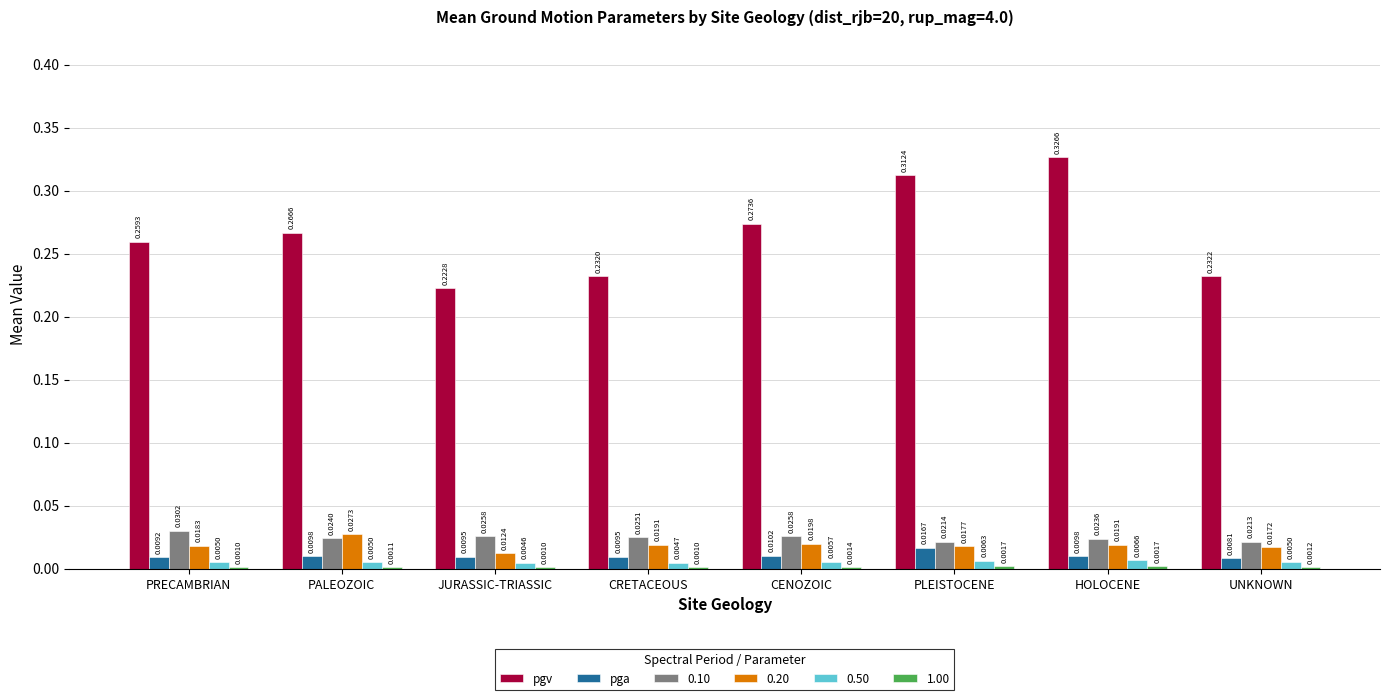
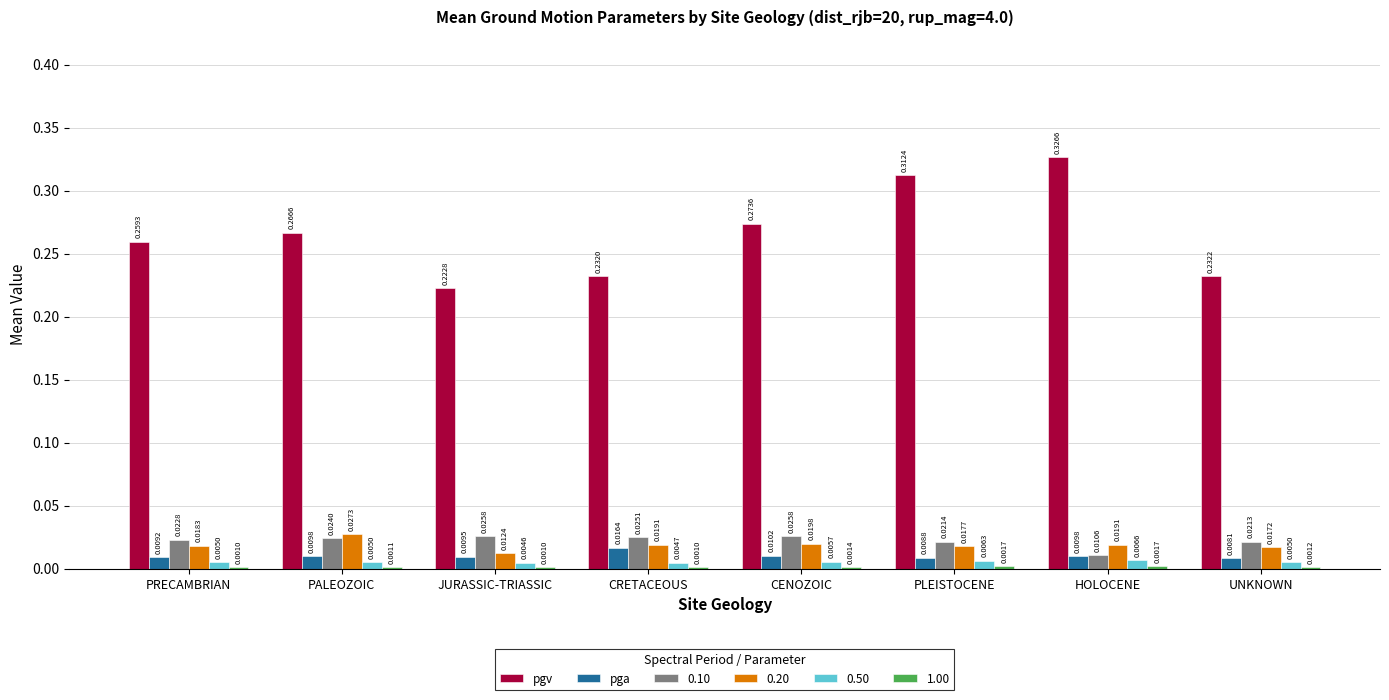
0.10, PRECAMBRIAN: 0.0302 -> 0.0228
pga, CRETACEOUS: 0.0095 -> 0.0164
pga, PLEISTOCENE: 0.0167 -> 0.0088
0.10, HOLOCENE: 0.0236 -> 0.0106
